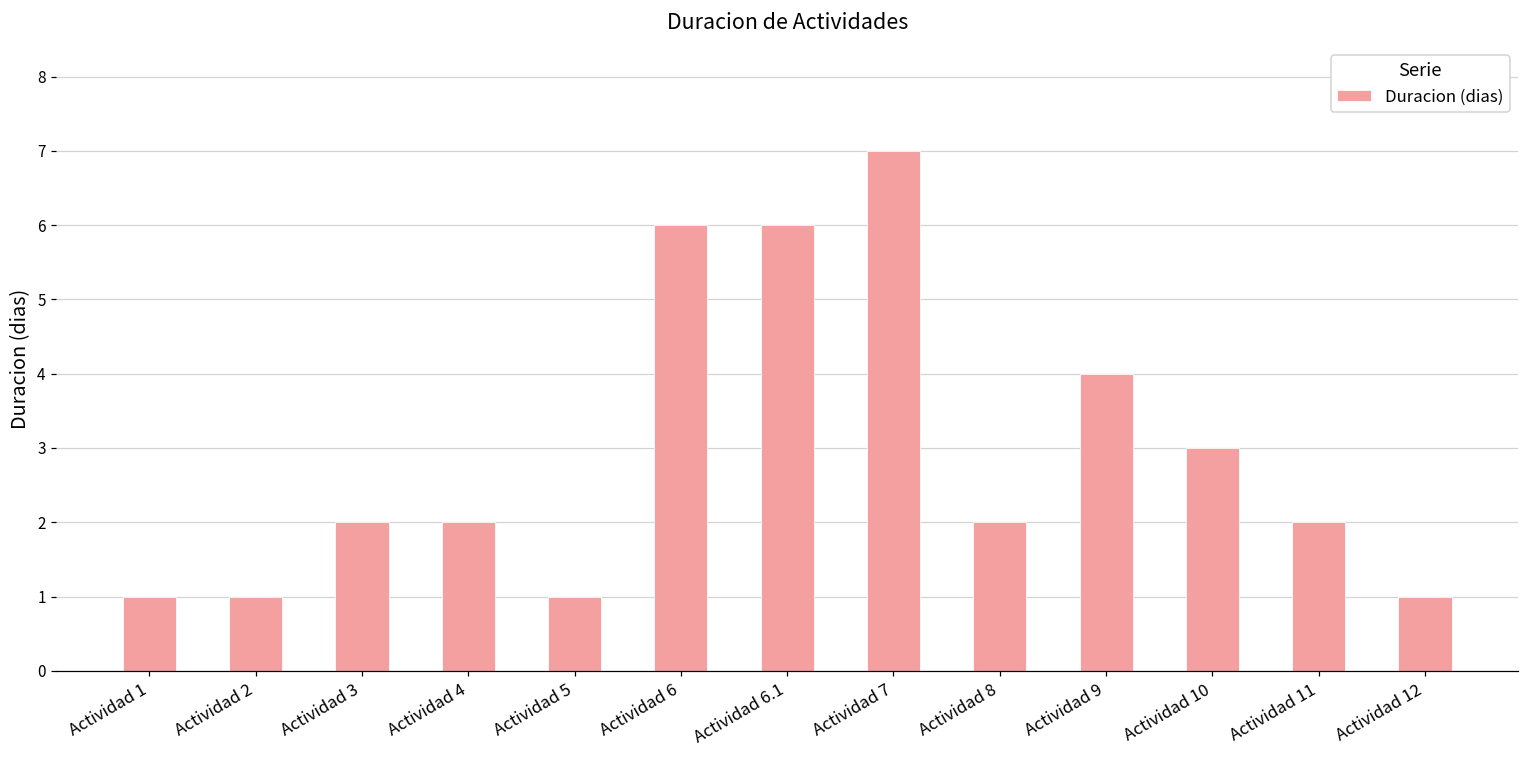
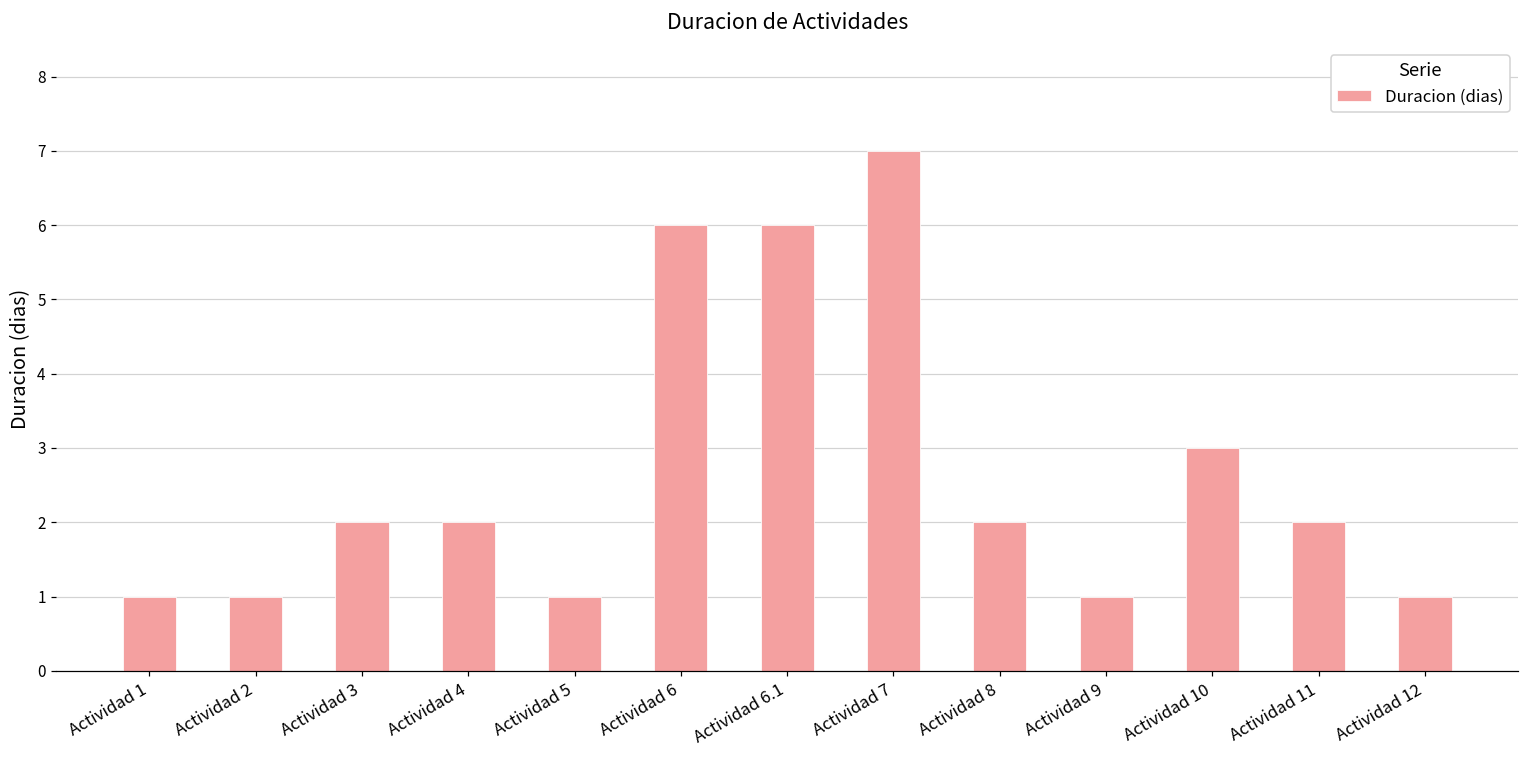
Actividad 9: 4 -> 1
